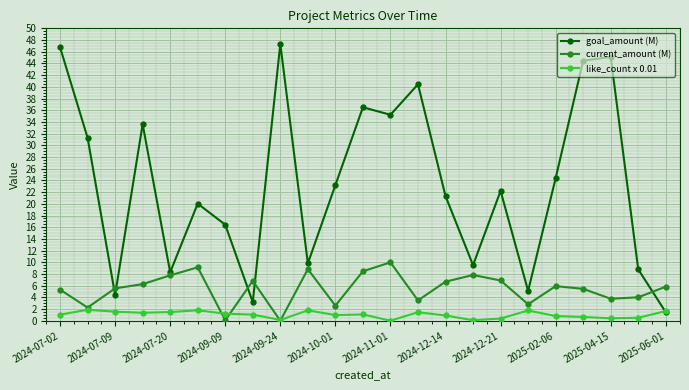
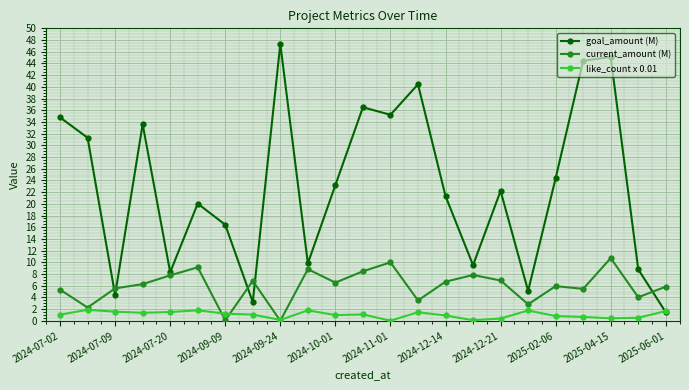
goal_amount (M), 2024-07-02: 47 -> 35
current_amount (M), 2024-10-01: 3 -> 7
current_amount (M), 2025-04-15: 4 -> 11
